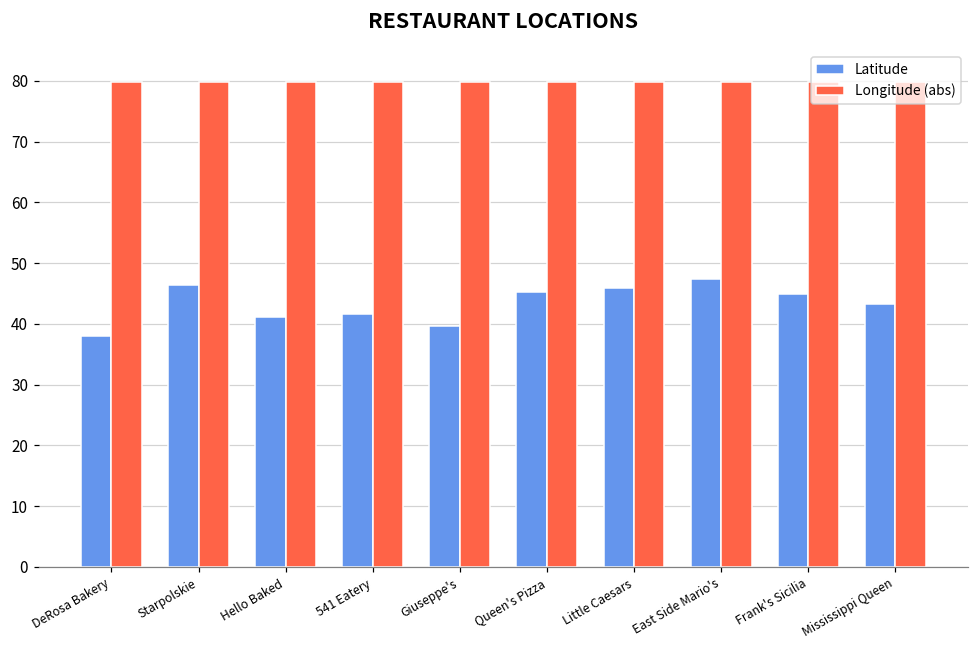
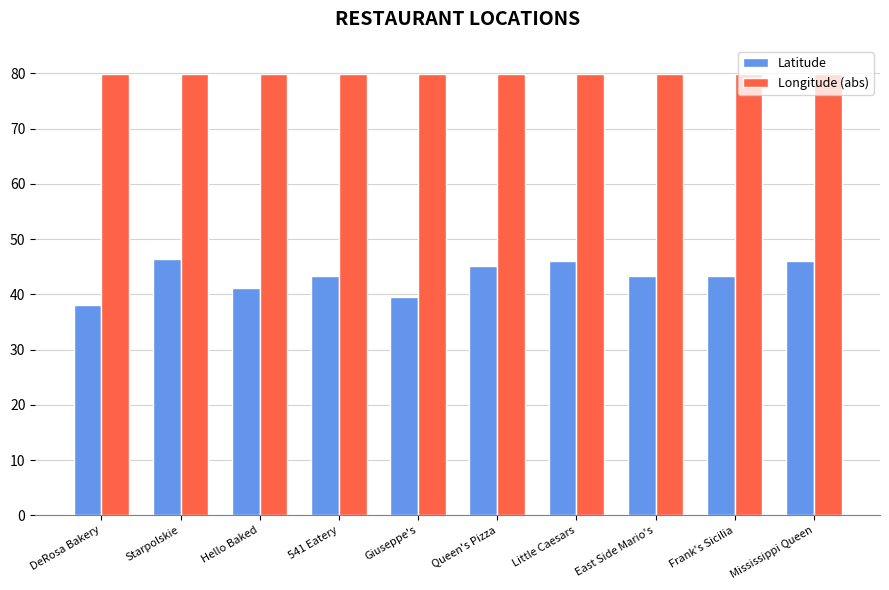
Latitude, 541 Eatery: 42 -> 43
Latitude, East Side Mario's: 47 -> 43
Latitude, Frank's Sicilia: 45 -> 43
Latitude, Mississippi Queen: 43 -> 46
